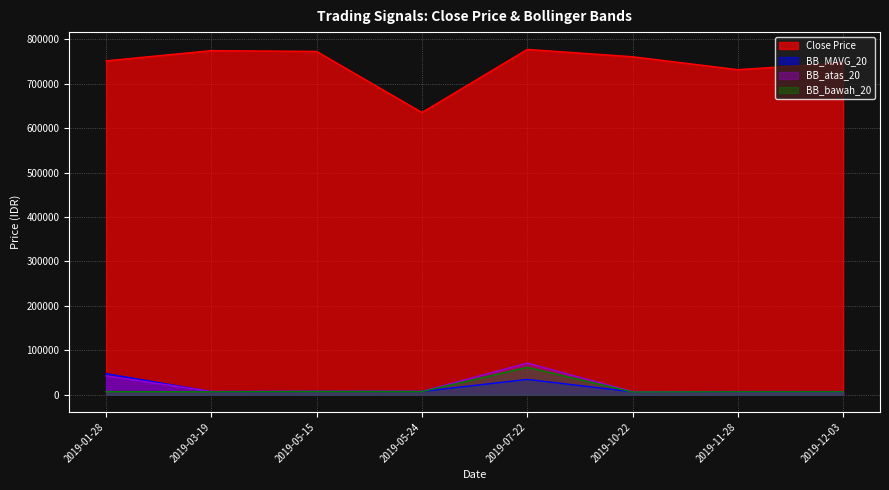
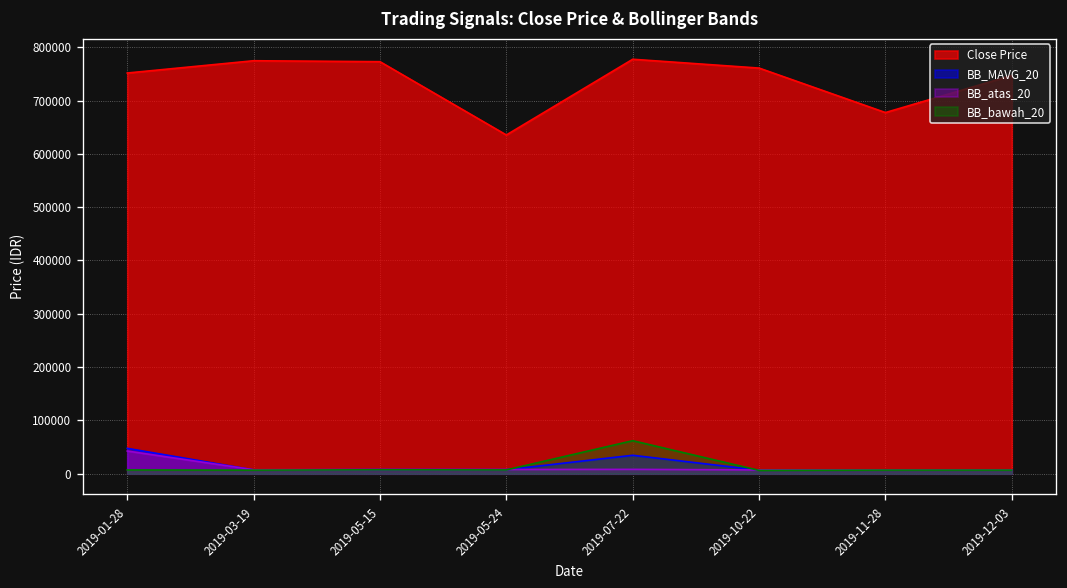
BB_atas_20, 2019-07-22: 70000 -> 10000
Close Price, 2019-11-28: 730000 -> 680000
